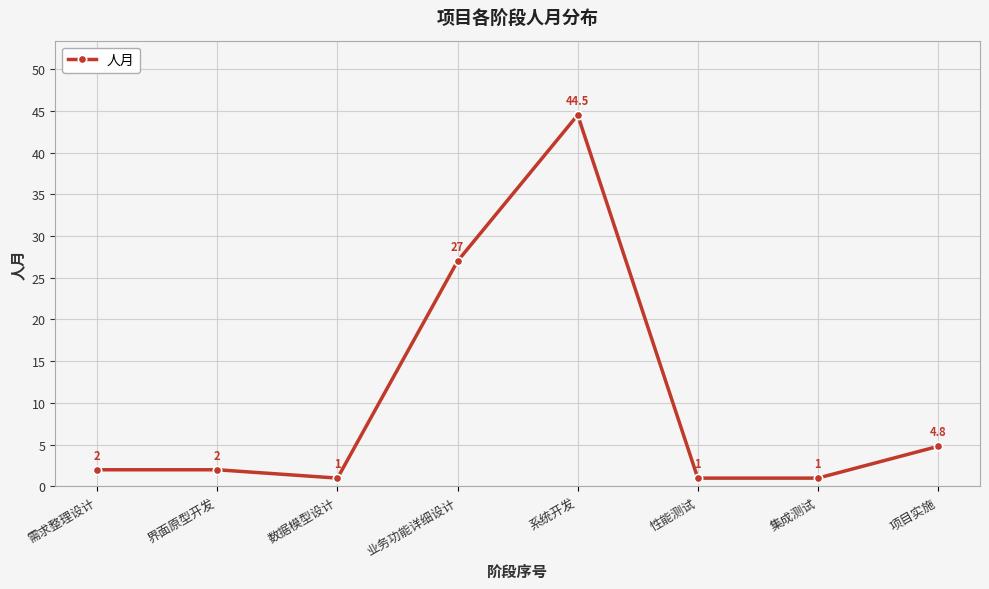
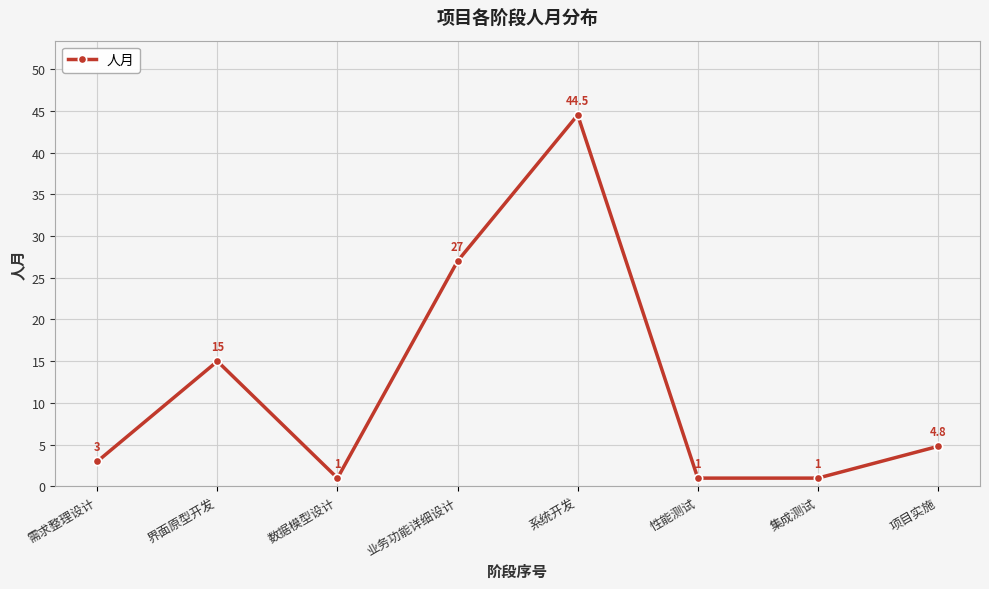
需求整理设计: 2 -> 3
界面原型开发: 2 -> 15
